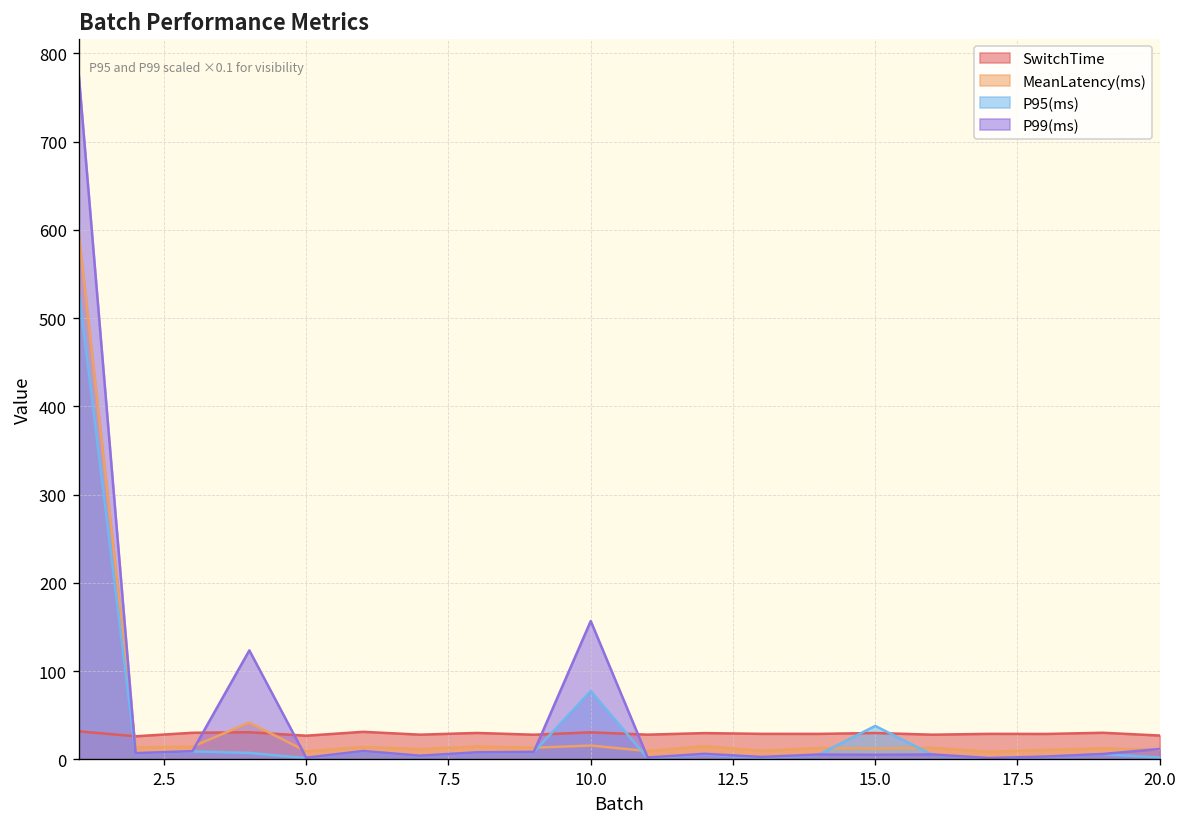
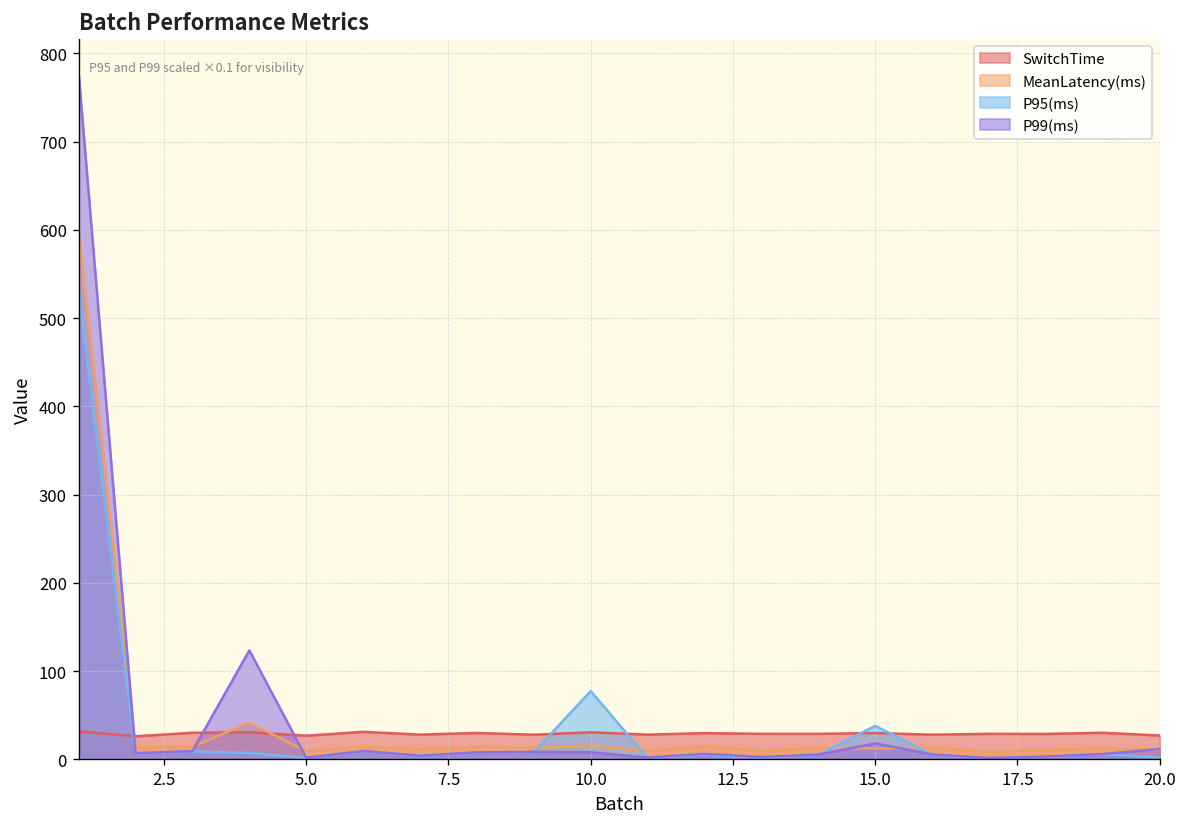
P99(ms), 10.0: 160 -> 10
P99(ms), 15.0: 10 -> 20
